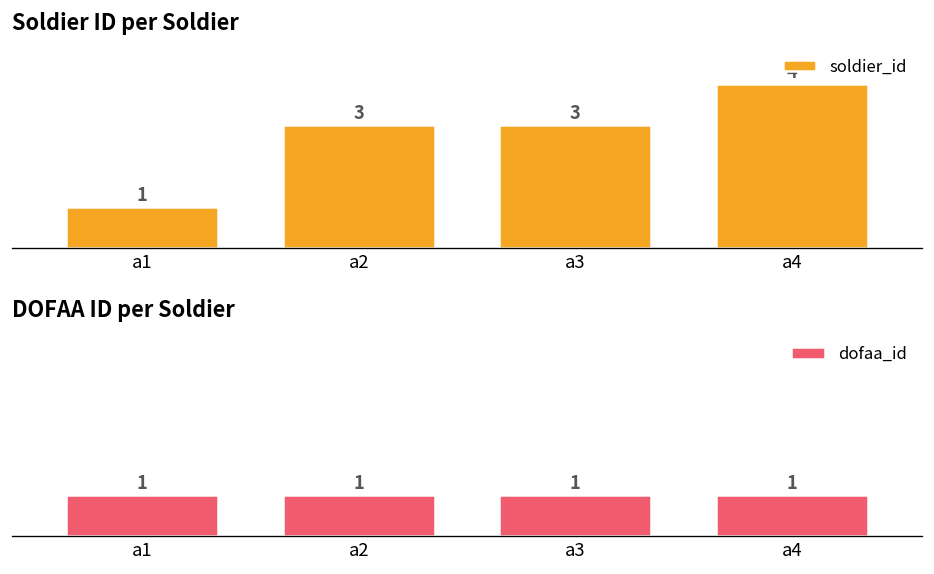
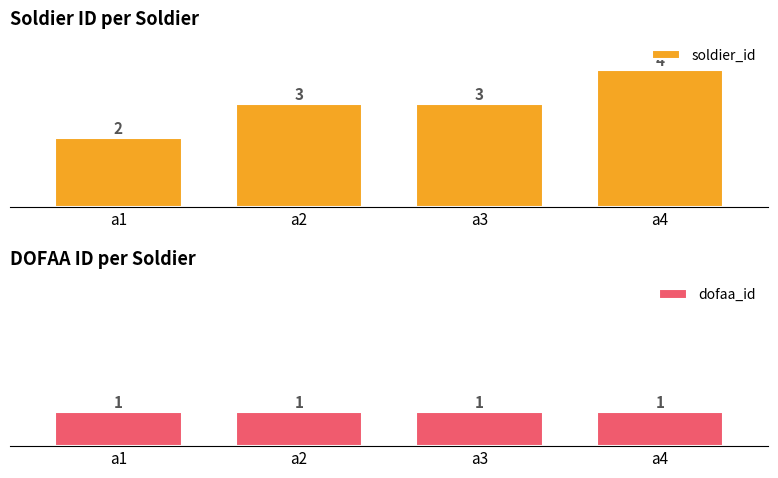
Soldier ID per Soldier, a1: 1 -> 2
